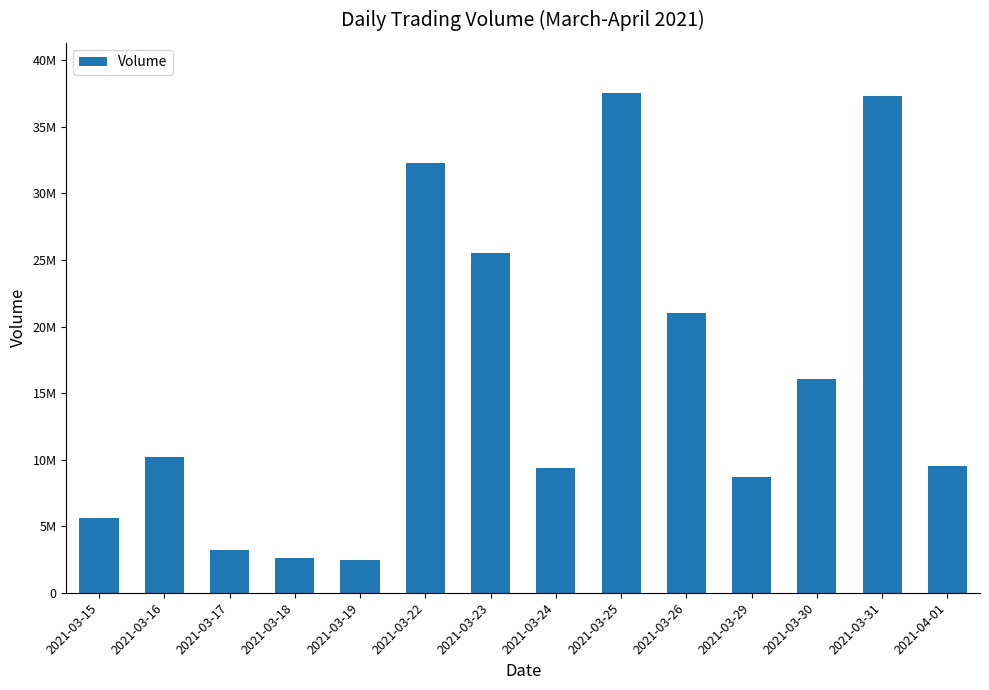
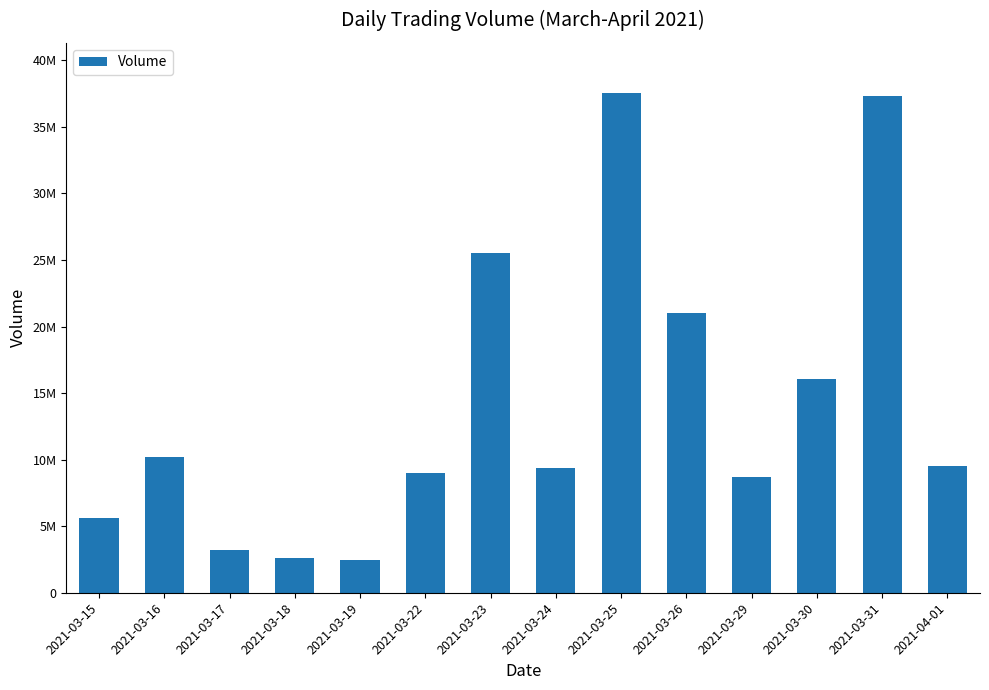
2021-03-22: 32300000 -> 9000000
